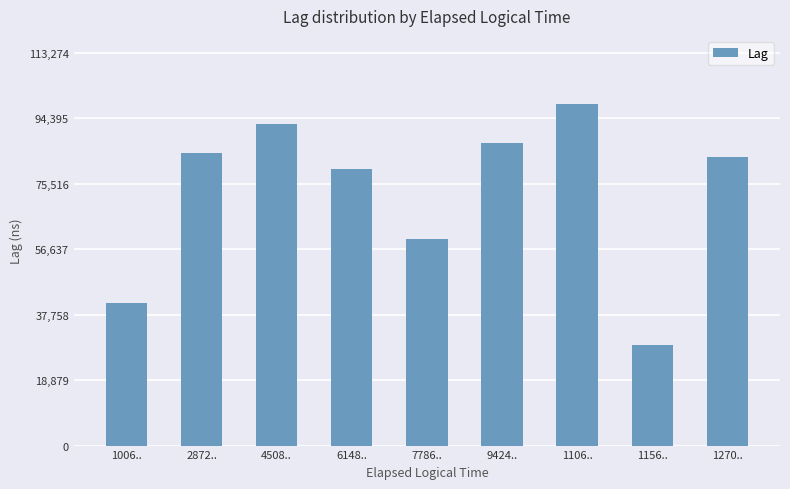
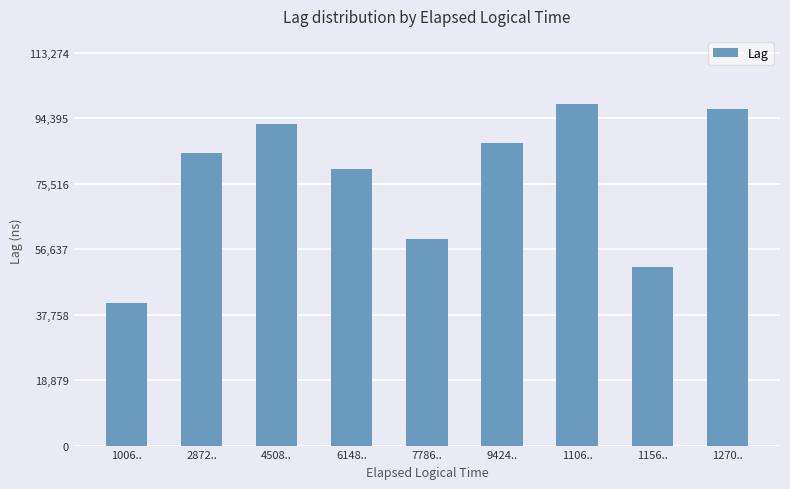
1156..: 29,000 -> 52,000
1270..: 83,000 -> 97,000
